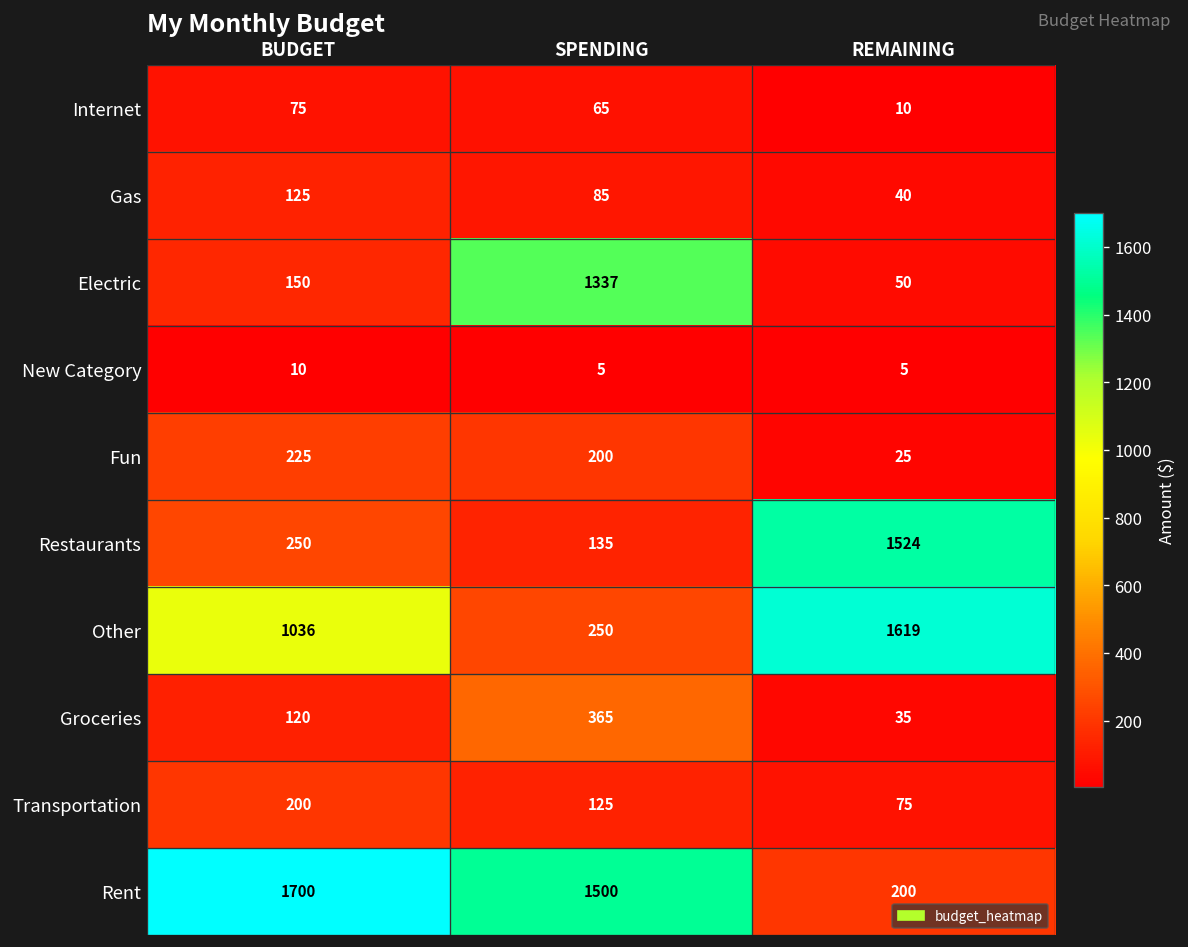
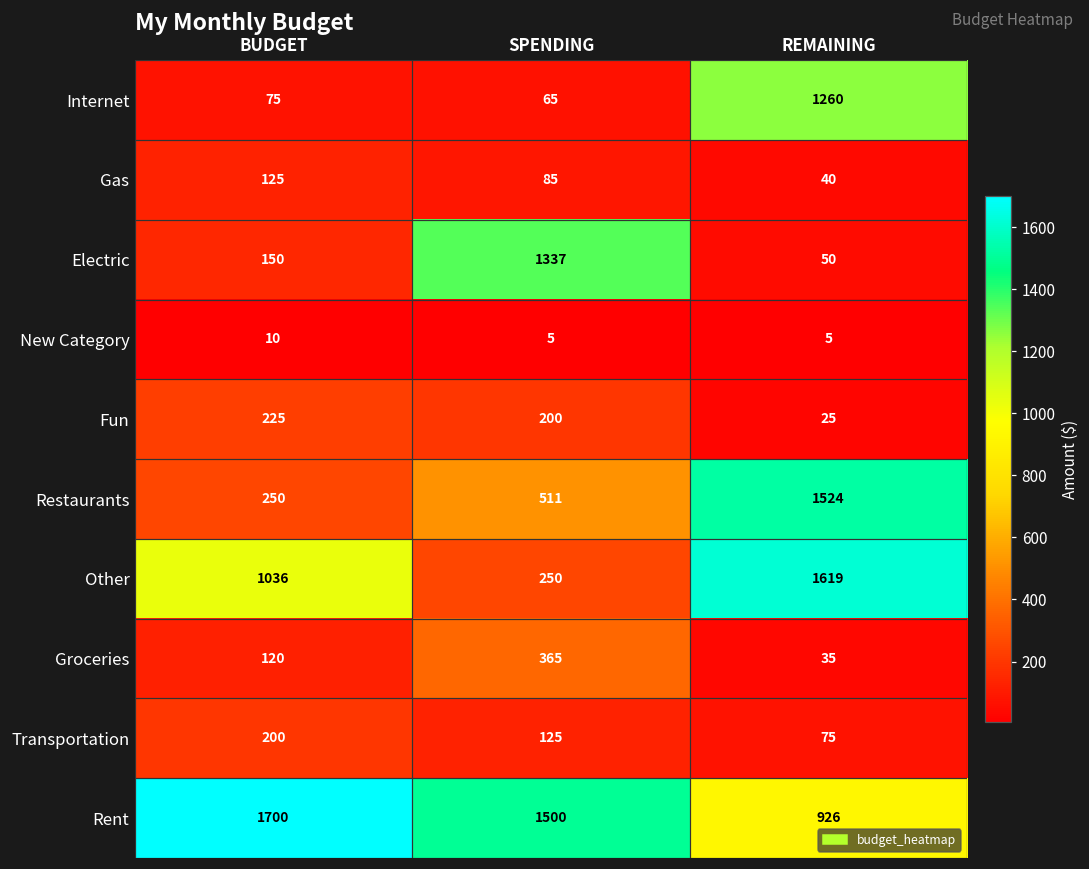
Internet, REMAINING: 10 -> 1260
Restaurants, SPENDING: 135 -> 511
Rent, REMAINING: 200 -> 926
